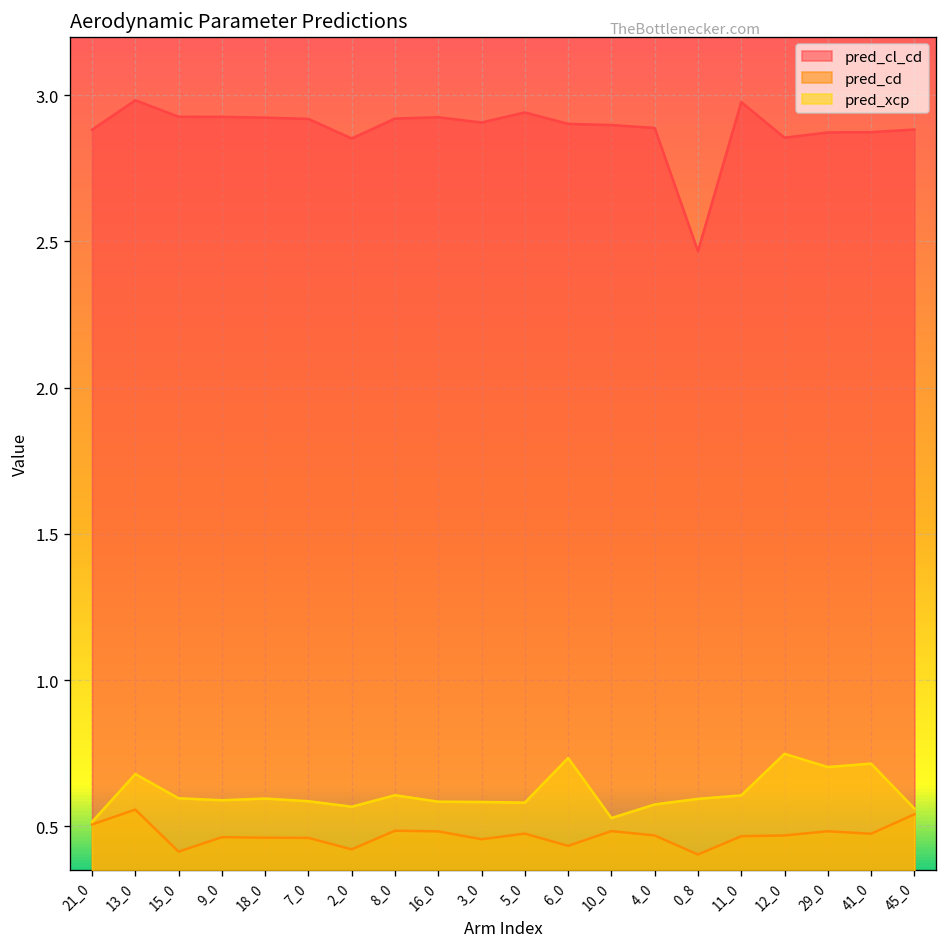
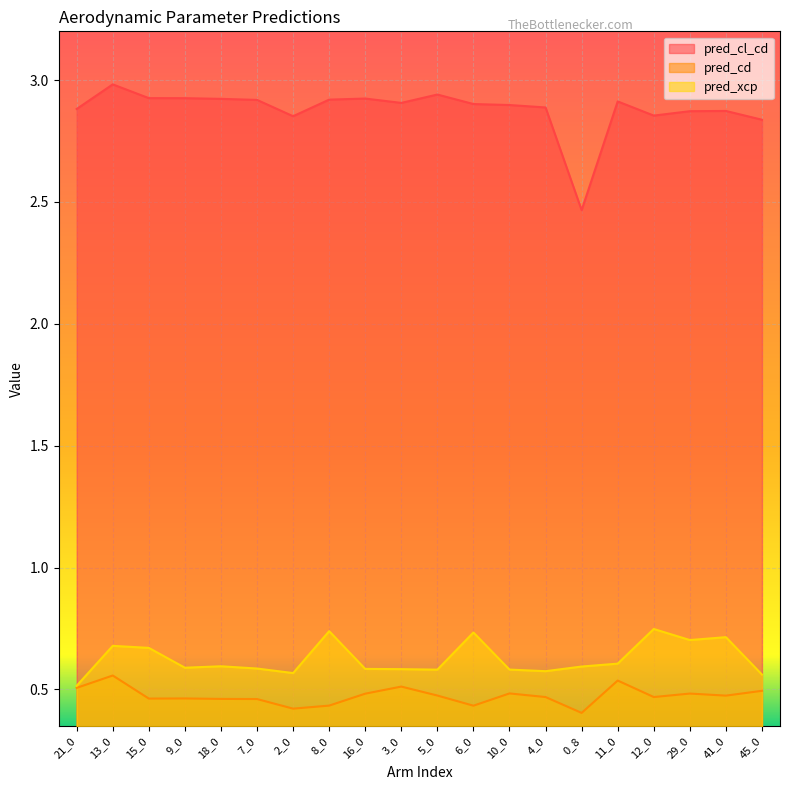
pred_cd, 15_0: 0.41 -> 0.46
pred_xcp, 15_0: 0.60 -> 0.67
pred_cd, 8_0: 0.49 -> 0.43
pred_xcp, 8_0: 0.61 -> 0.74
pred_cd, 3_0: 0.46 -> 0.51
pred_xcp, 10_0: 0.53 -> 0.58
pred_cl_cd, 11_0: 2.98 -> 2.91
pred_cd, 11_0: 0.47 -> 0.54
pred_cl_cd, 45_0: 2.88 -> 2.84
pred_cd, 45_0: 0.54 -> 0.49
